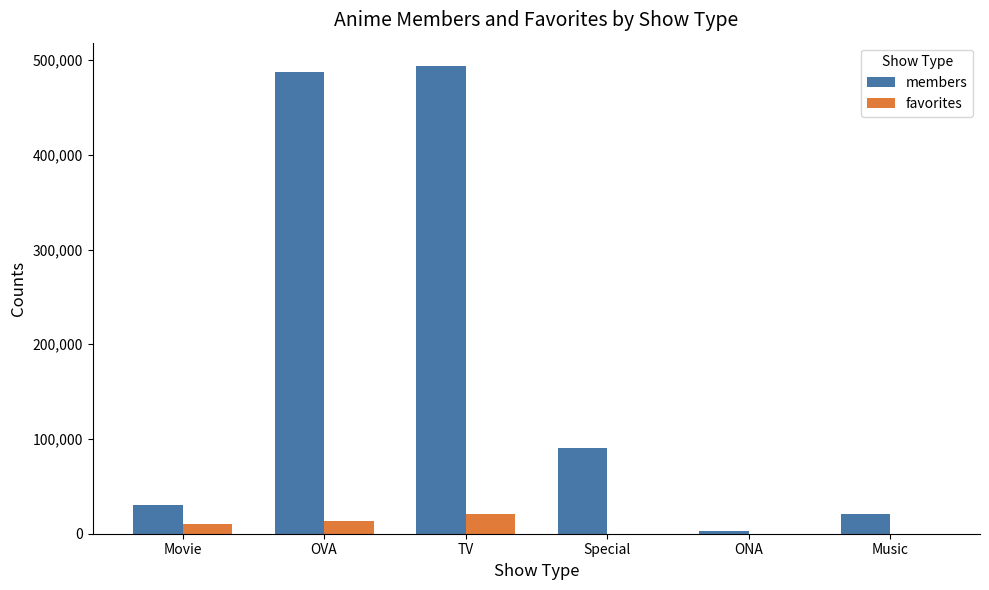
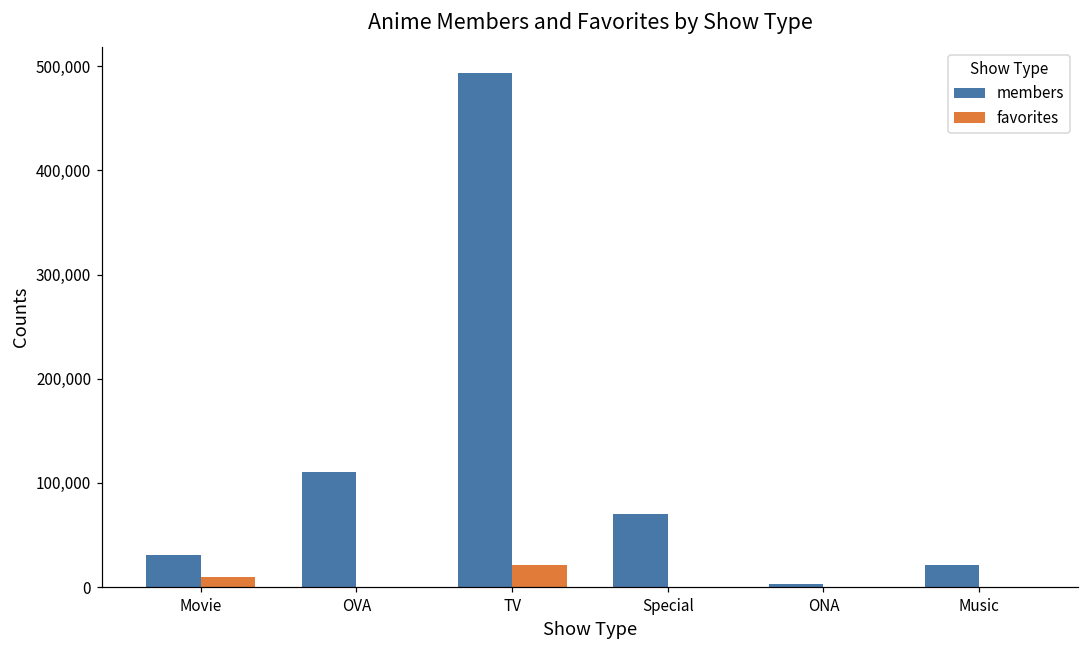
members, OVA: 490,000 -> 110,000
favorites, OVA: 10,000 -> 0
members, Special: 90,000 -> 70,000
